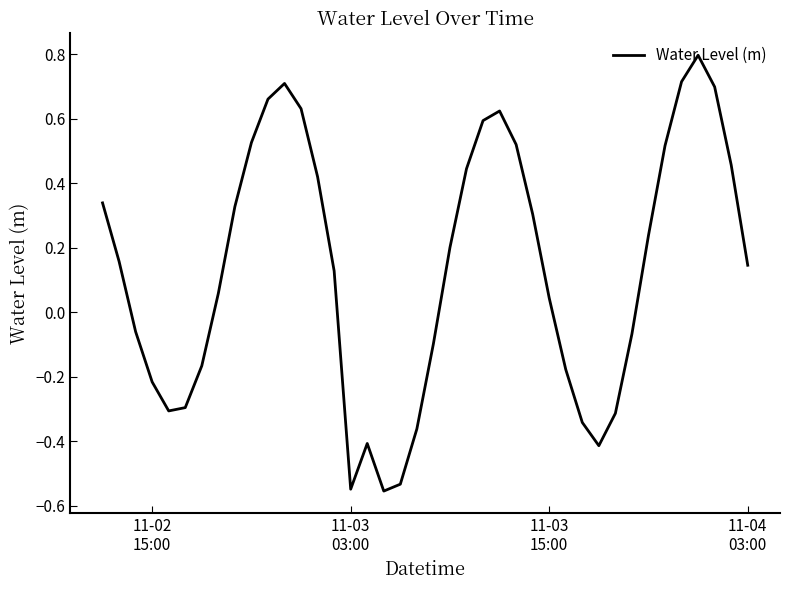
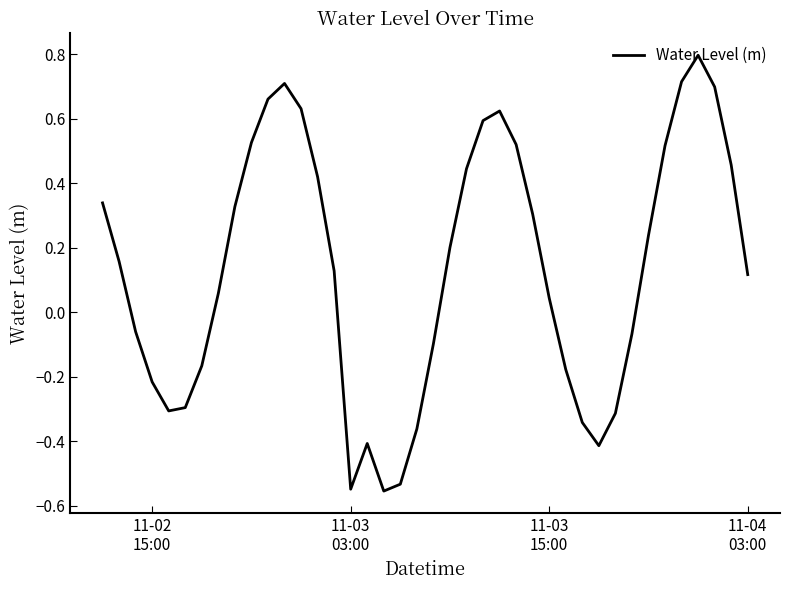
11-04 03:00: 0.15 -> 0.12
